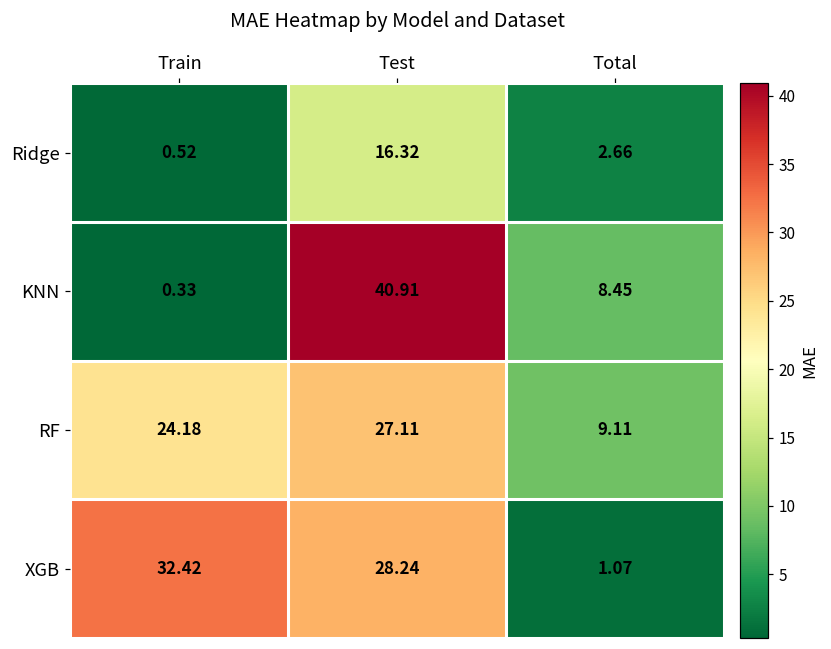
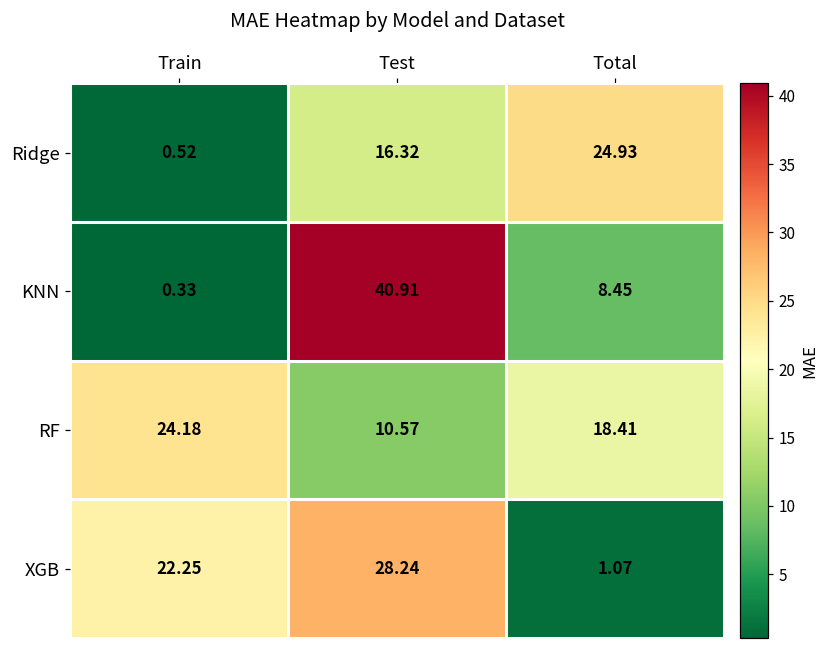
Ridge, Total: 2.66 -> 24.93
RF, Test: 27.11 -> 10.57
RF, Total: 9.11 -> 18.41
XGB, Train: 32.42 -> 22.25
